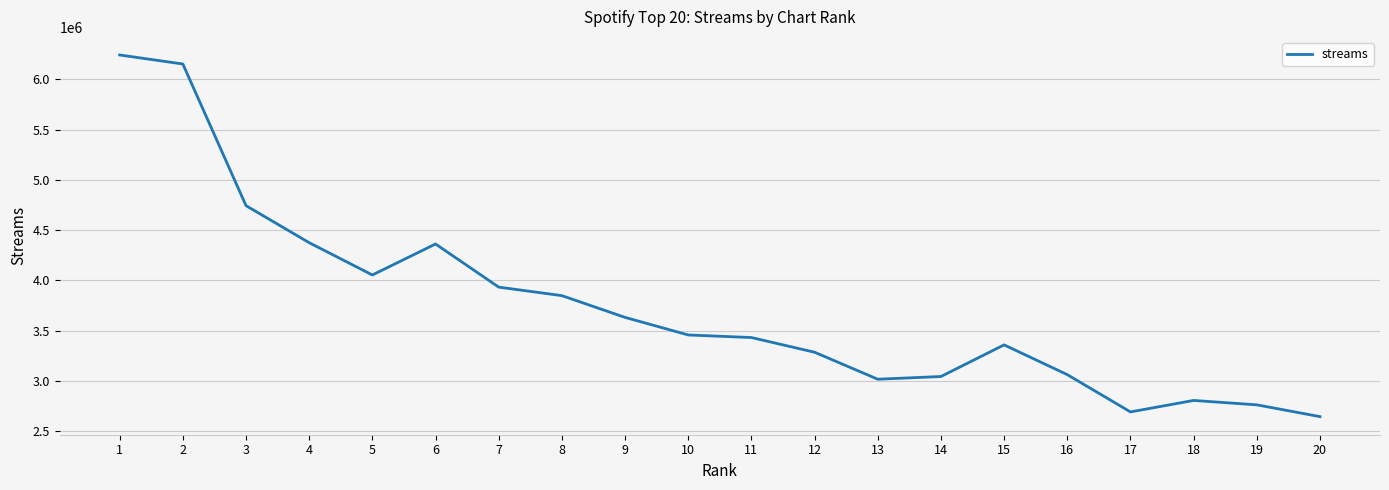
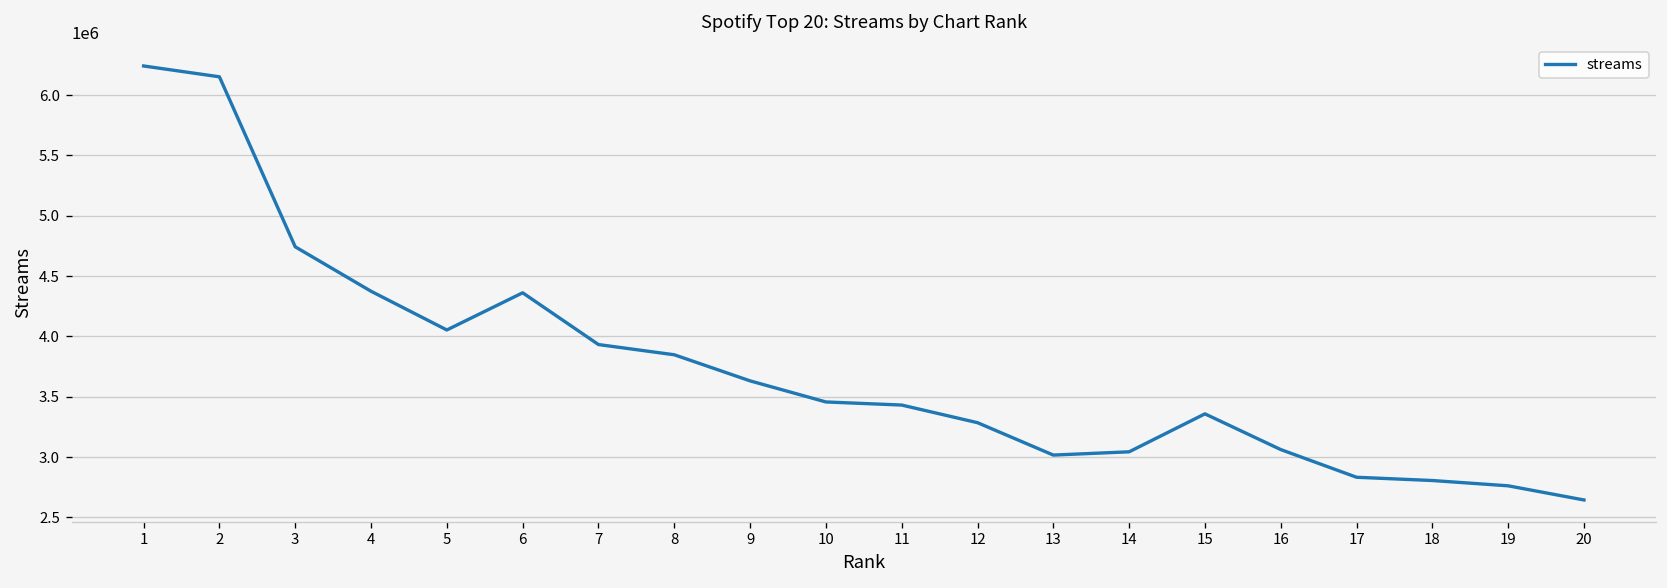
17: 2690000 -> 2830000
